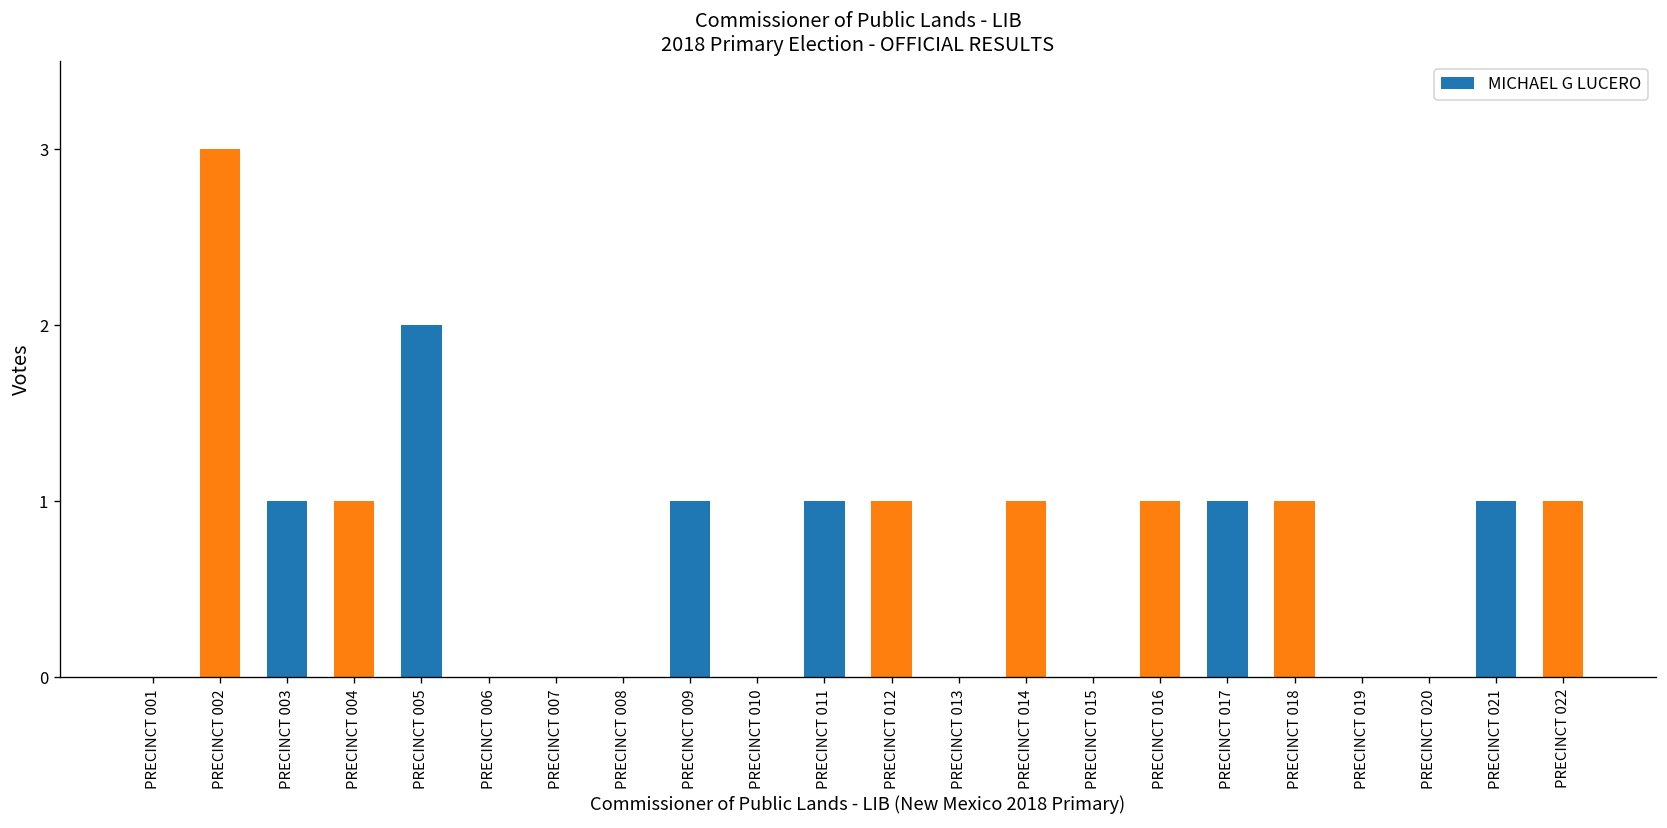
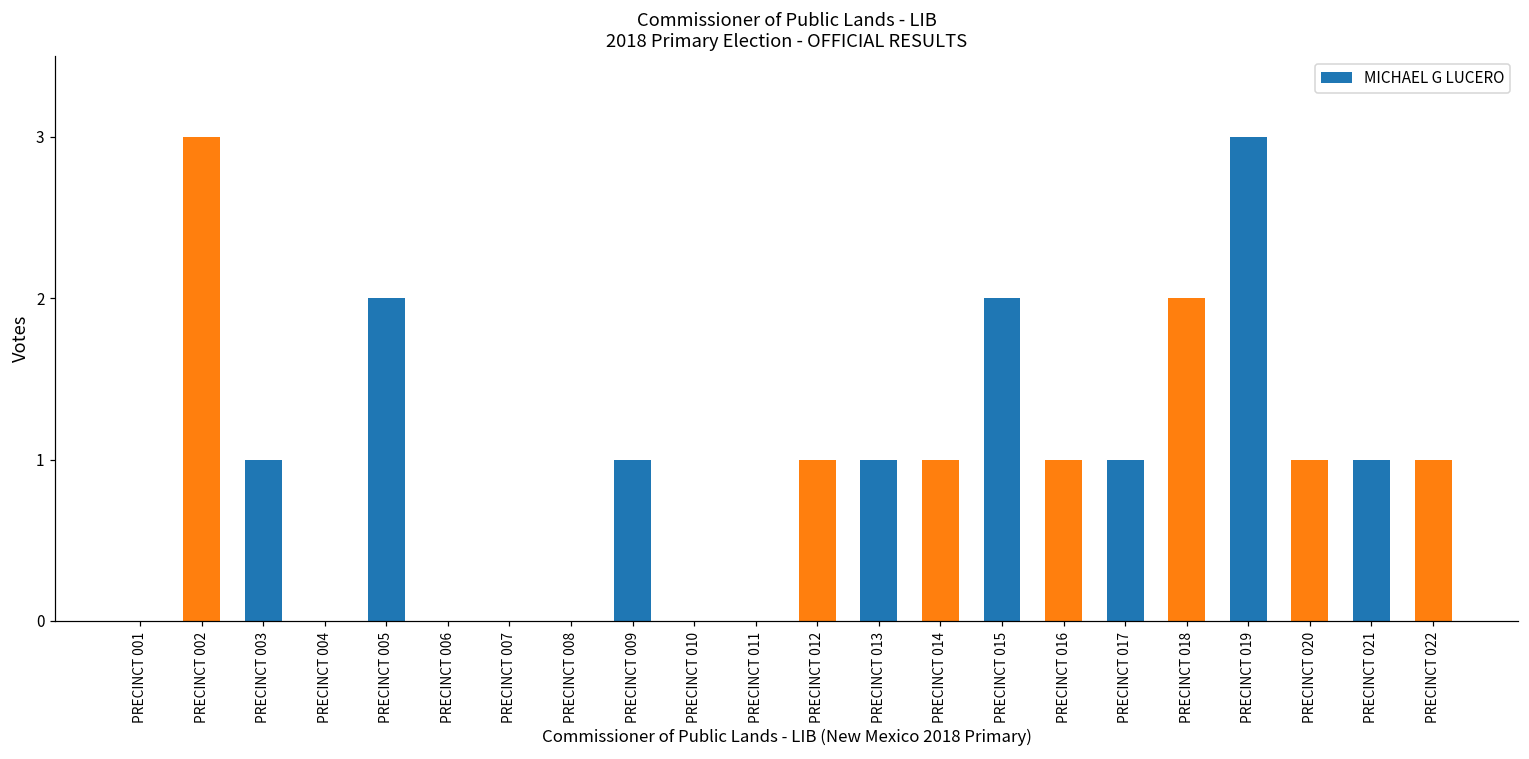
PRECINCT 004: 1 -> 0
PRECINCT 011: 1 -> 0
PRECINCT 013: 0 -> 1
PRECINCT 015: 0 -> 2
PRECINCT 018: 1 -> 2
PRECINCT 019: 0 -> 3
PRECINCT 020: 0 -> 1
